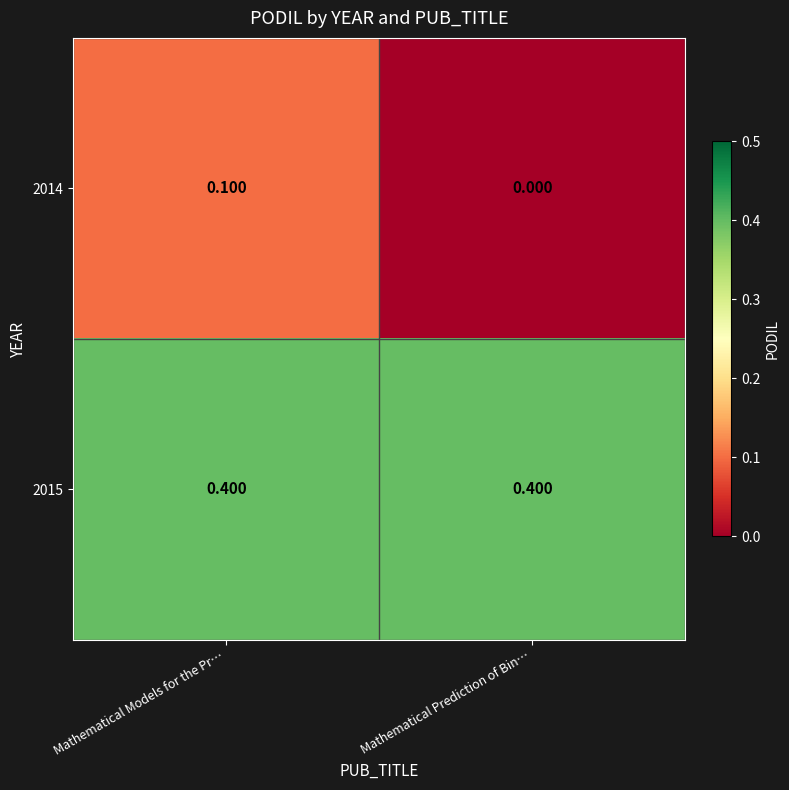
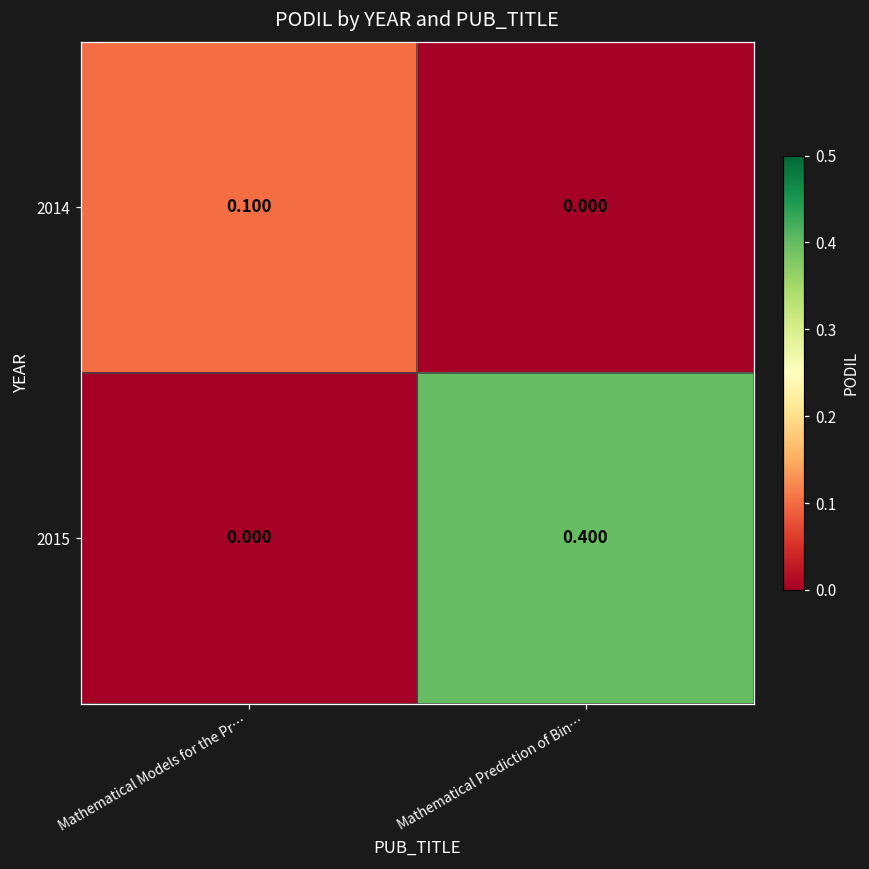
2015, Mathematical Models for the Pr…: 0.400 -> 0.000
